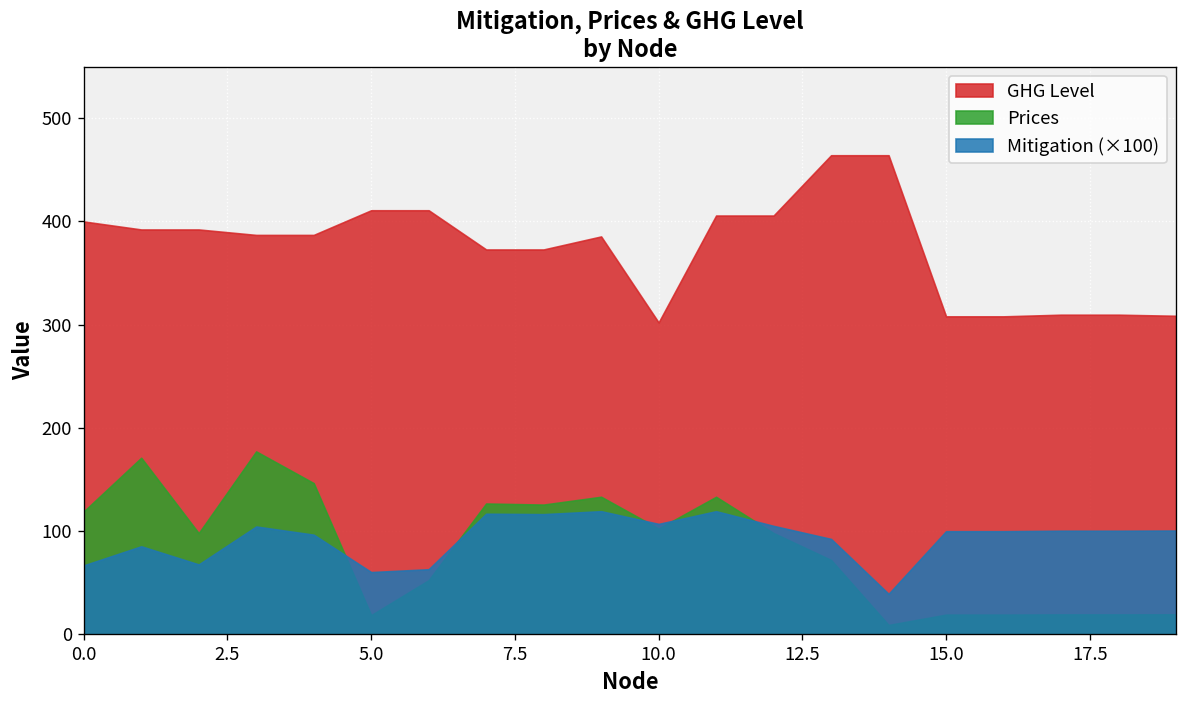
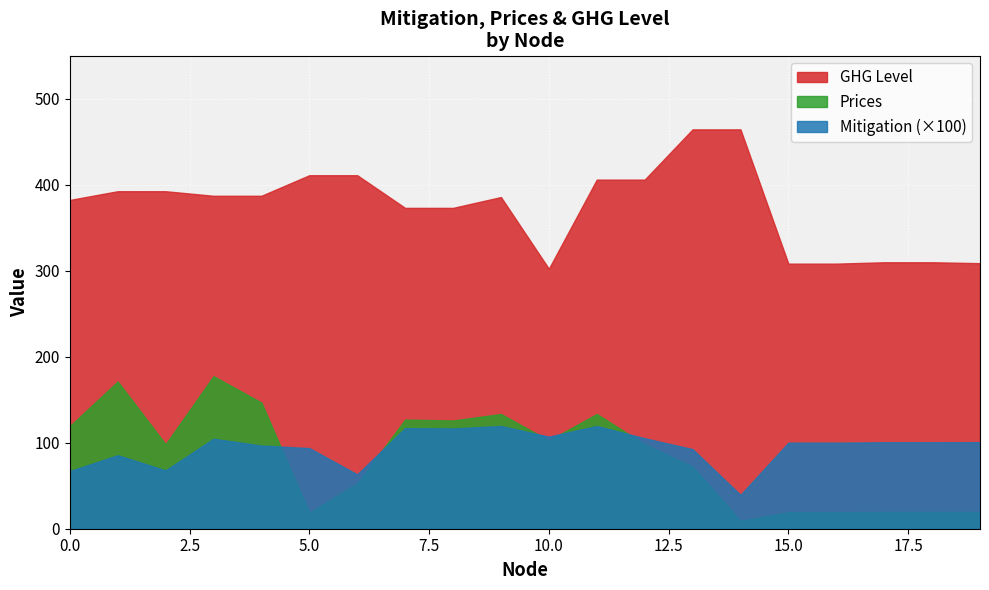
GHG Level, 0.0: 400 -> 380
Mitigation (×100), 5.0: 60 -> 90
